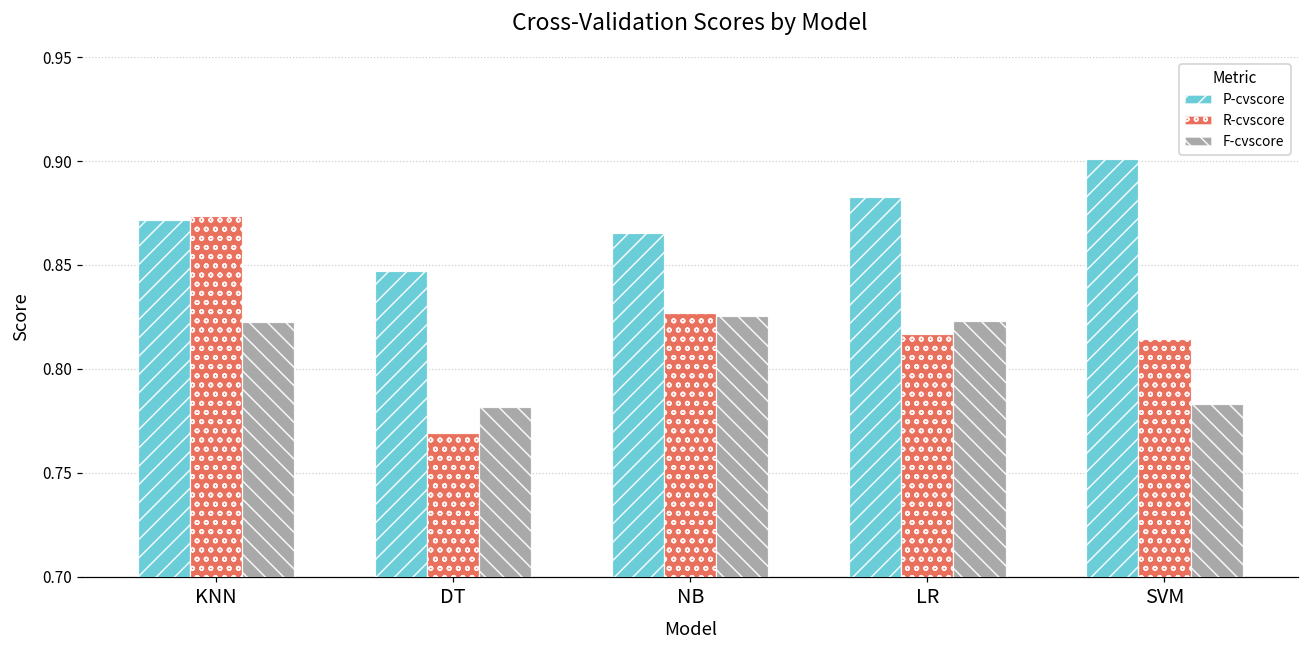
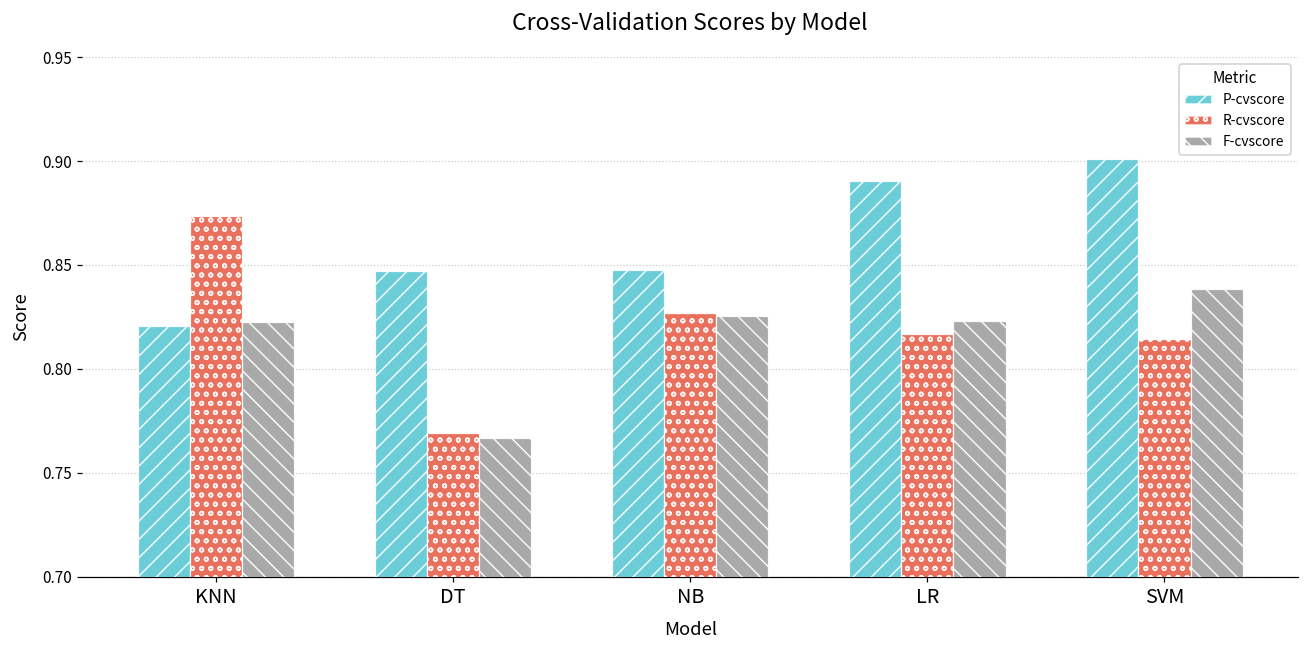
P-cvscore, KNN: 0.872 -> 0.821
F-cvscore, DT: 0.782 -> 0.767
P-cvscore, NB: 0.866 -> 0.848
P-cvscore, LR: 0.883 -> 0.890
F-cvscore, SVM: 0.783 -> 0.838
